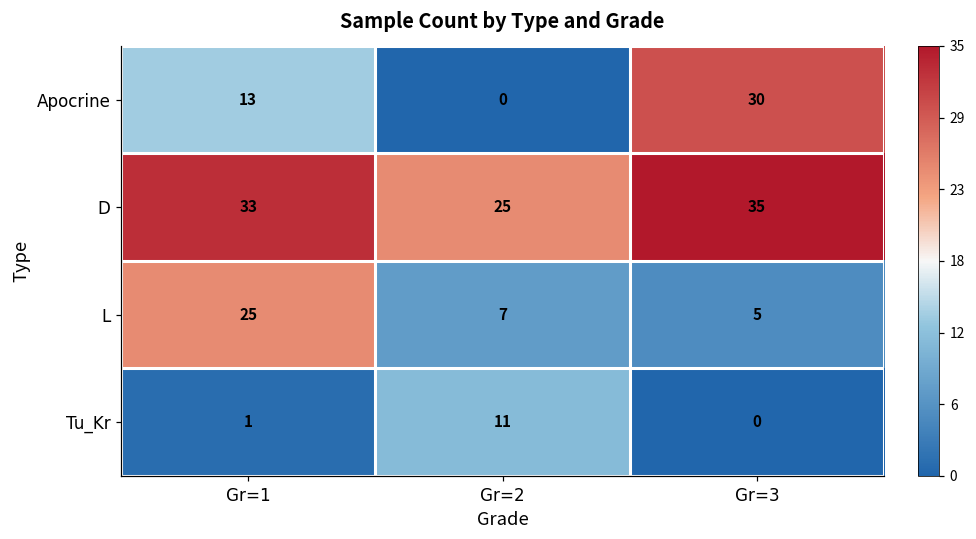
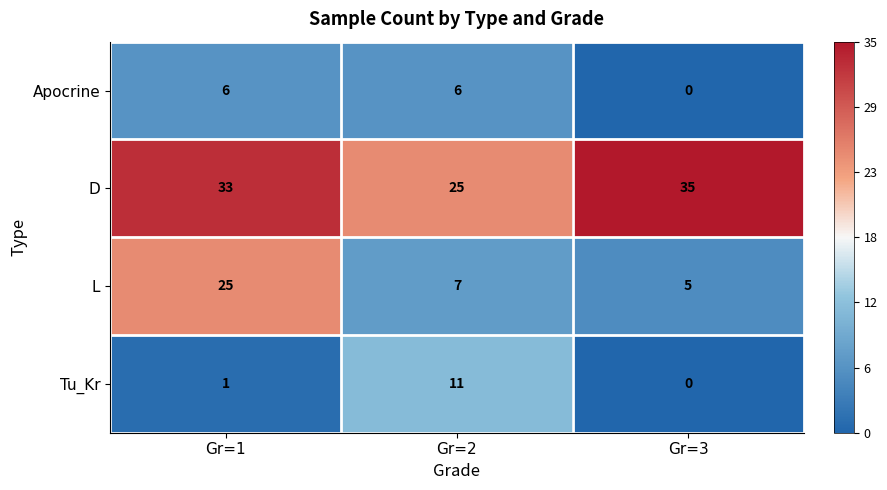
Apocrine, Gr=1: 13 -> 6
Apocrine, Gr=2: 0 -> 6
Apocrine, Gr=3: 30 -> 0
